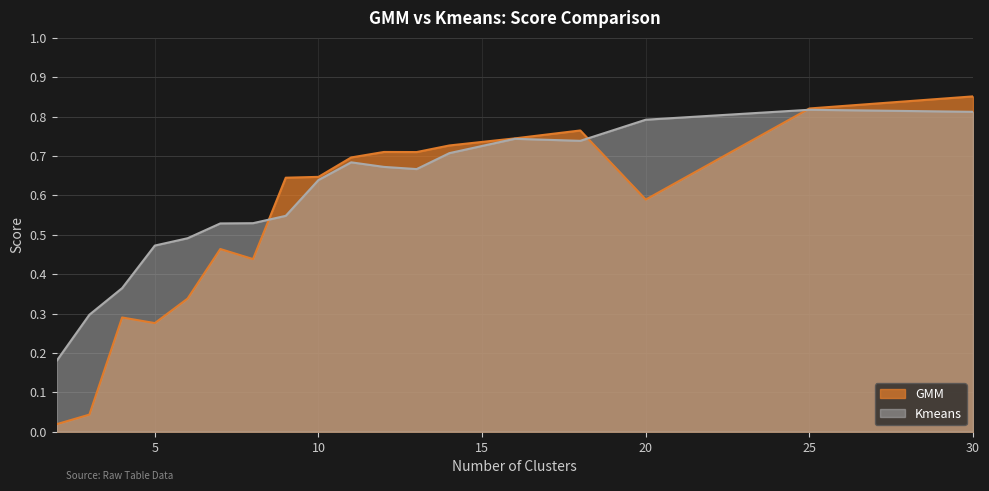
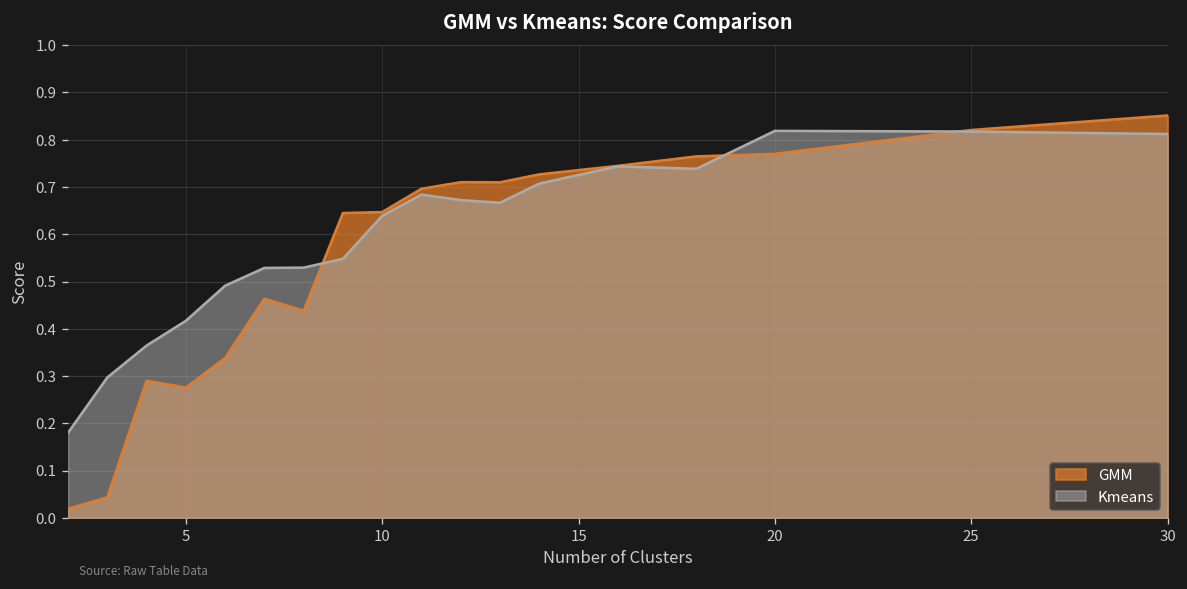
Kmeans, 5: 0.47 -> 0.42
GMM, 20: 0.59 -> 0.77
Kmeans, 20: 0.79 -> 0.82
